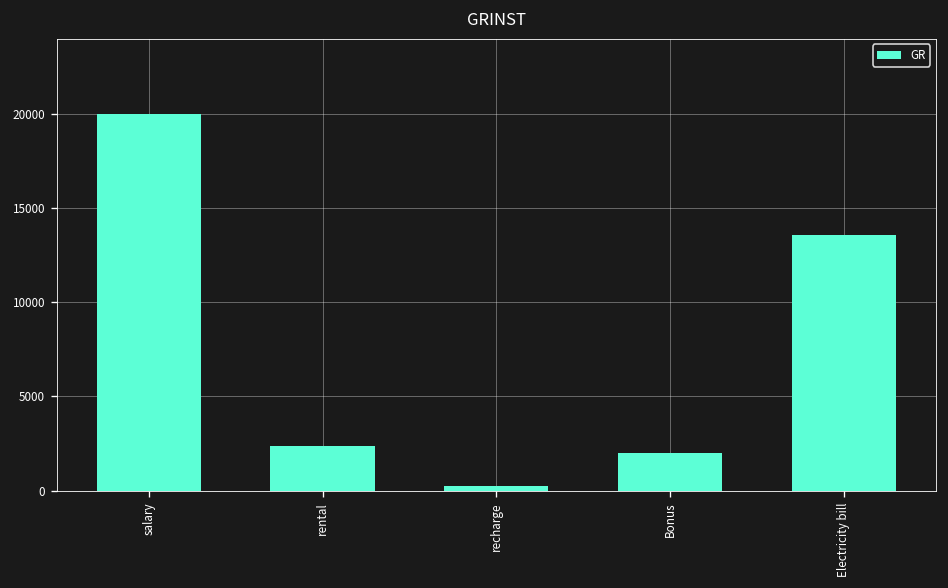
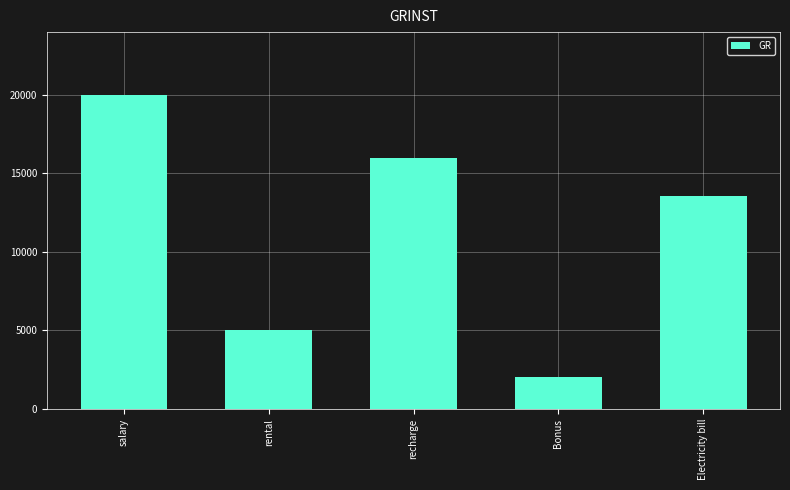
rental: 2300 -> 5000
recharge: 300 -> 16000
